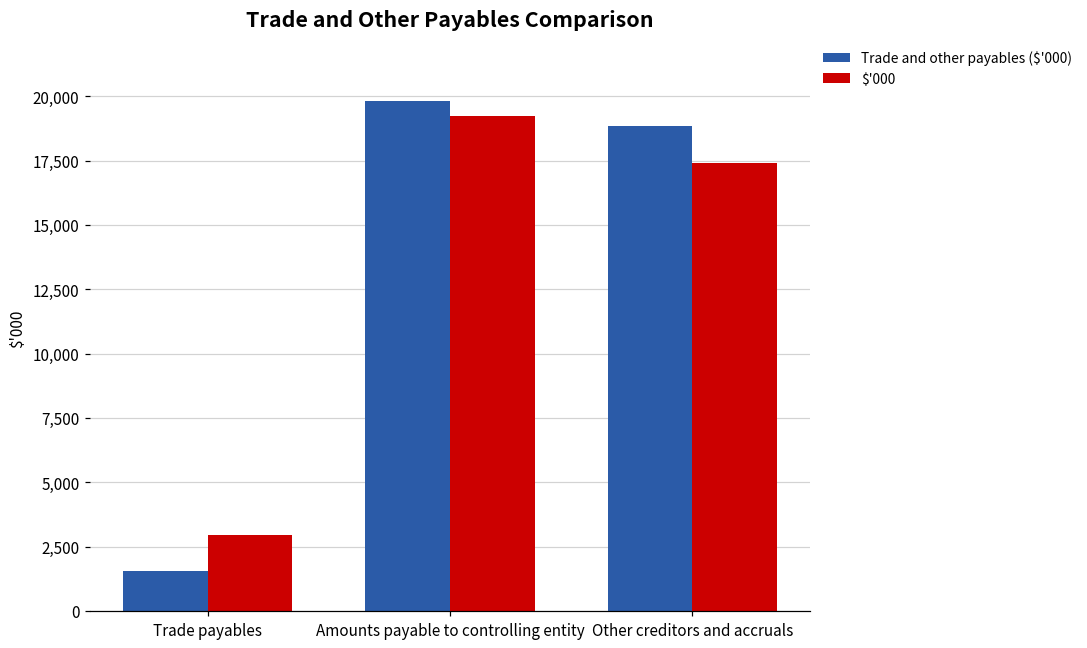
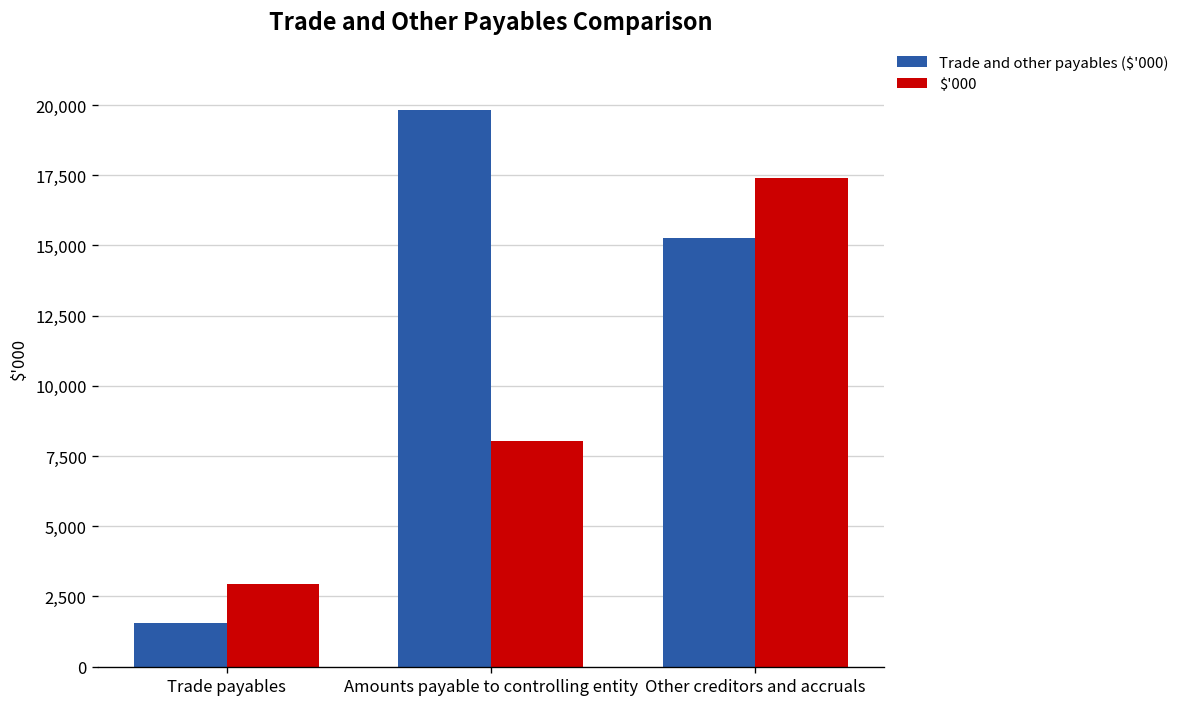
$'000, Amounts payable to controlling entity: 19,200 -> 8,100
Trade and other payables ($'000), Other creditors and accruals: 18,800 -> 15,300
